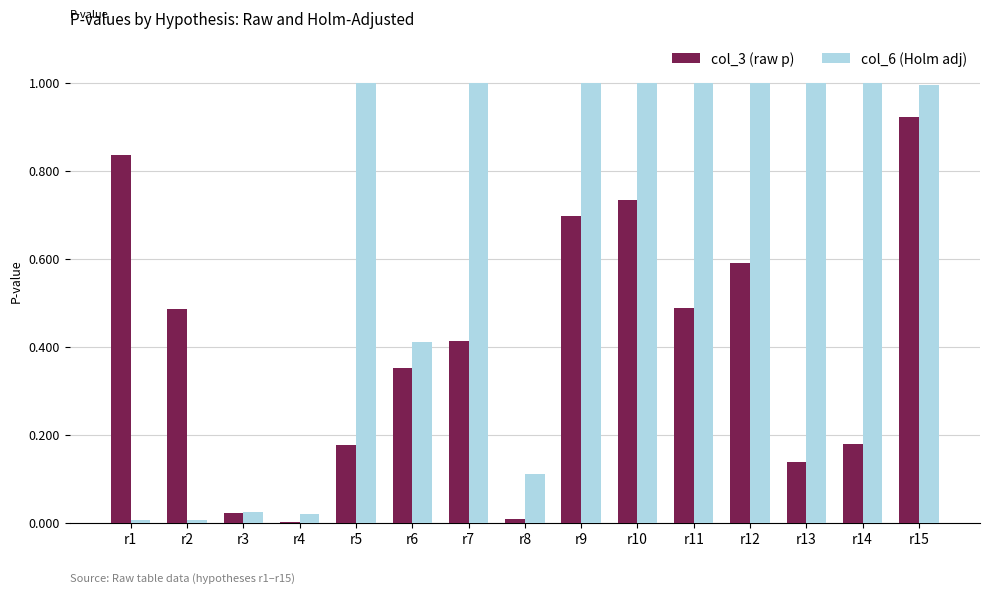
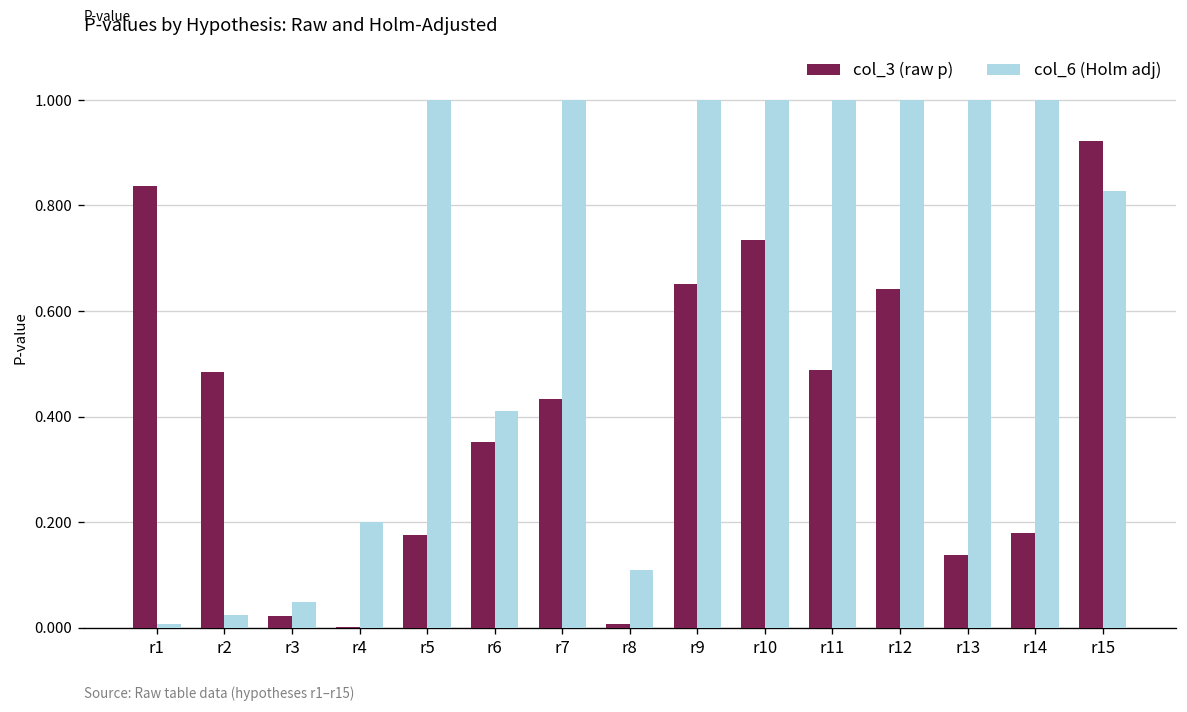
col_6 (Holm adj), r2: 0.01 -> 0.02
col_6 (Holm adj), r3: 0.02 -> 0.05
col_6 (Holm adj), r4: 0.02 -> 0.20
col_3 (raw p), r7: 0.41 -> 0.43
col_3 (raw p), r9: 0.70 -> 0.65
col_3 (raw p), r12: 0.59 -> 0.64
col_6 (Holm adj), r15: 1.00 -> 0.83
